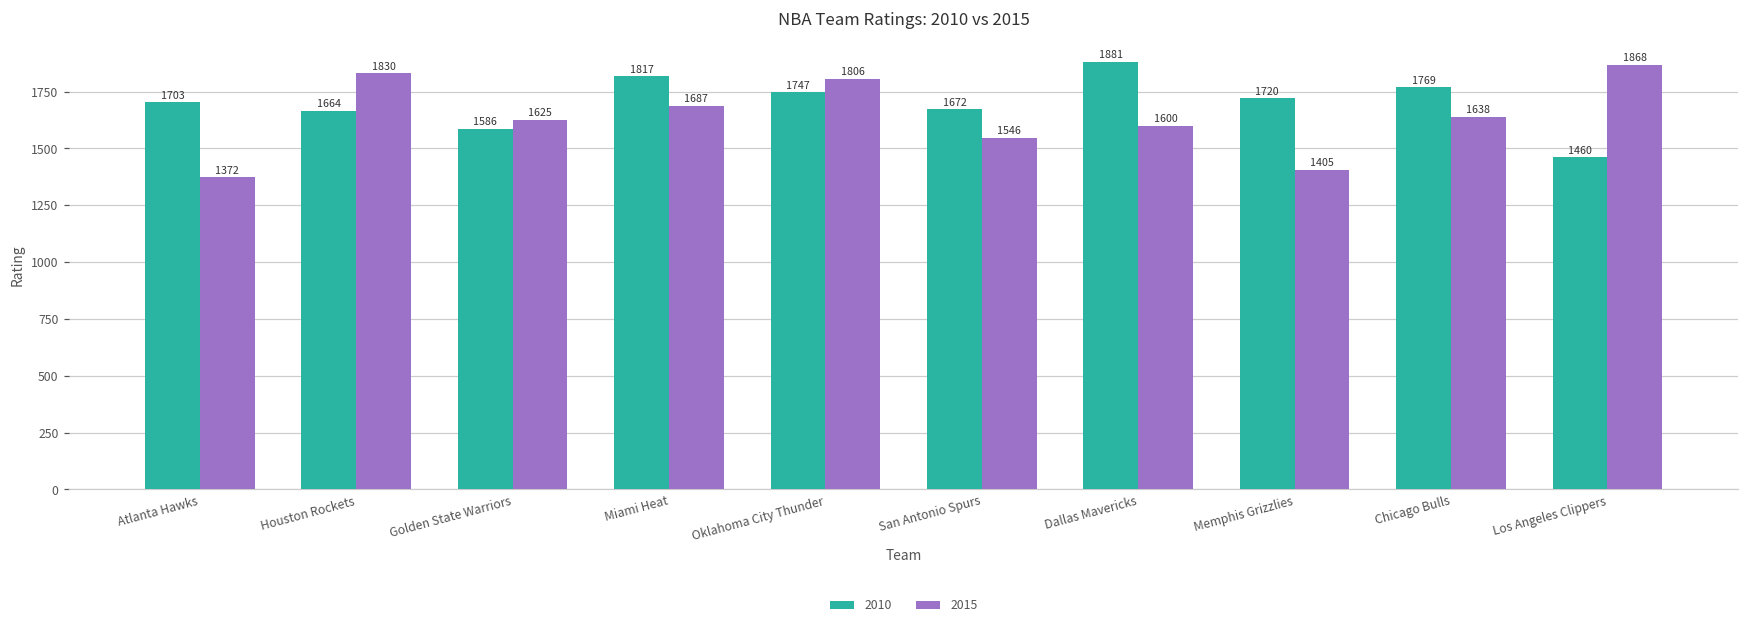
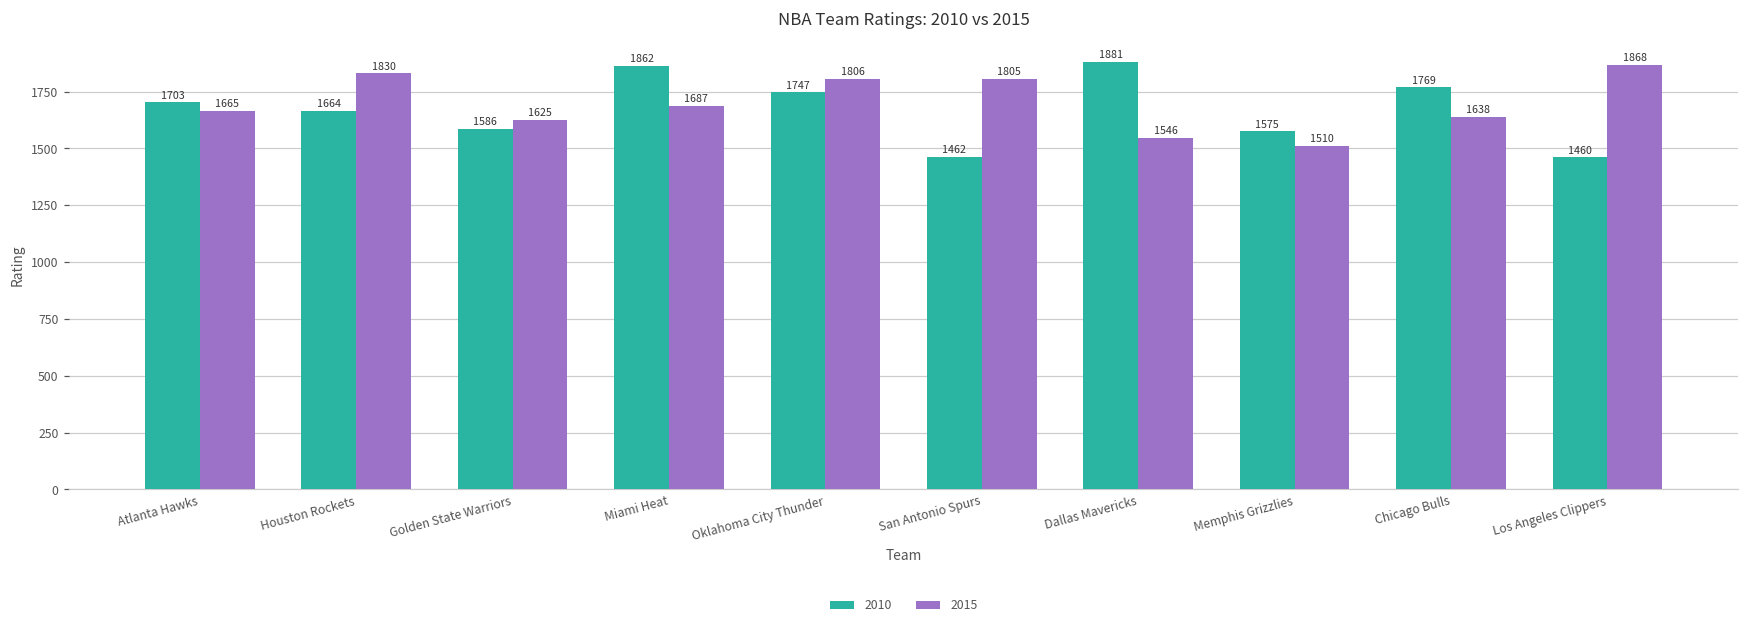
2015, Atlanta Hawks: 1372 -> 1665
2010, Miami Heat: 1817 -> 1862
2010, San Antonio Spurs: 1672 -> 1462
2015, San Antonio Spurs: 1546 -> 1805
2015, Dallas Mavericks: 1600 -> 1546
2010, Memphis Grizzlies: 1720 -> 1575
2015, Memphis Grizzlies: 1405 -> 1510
